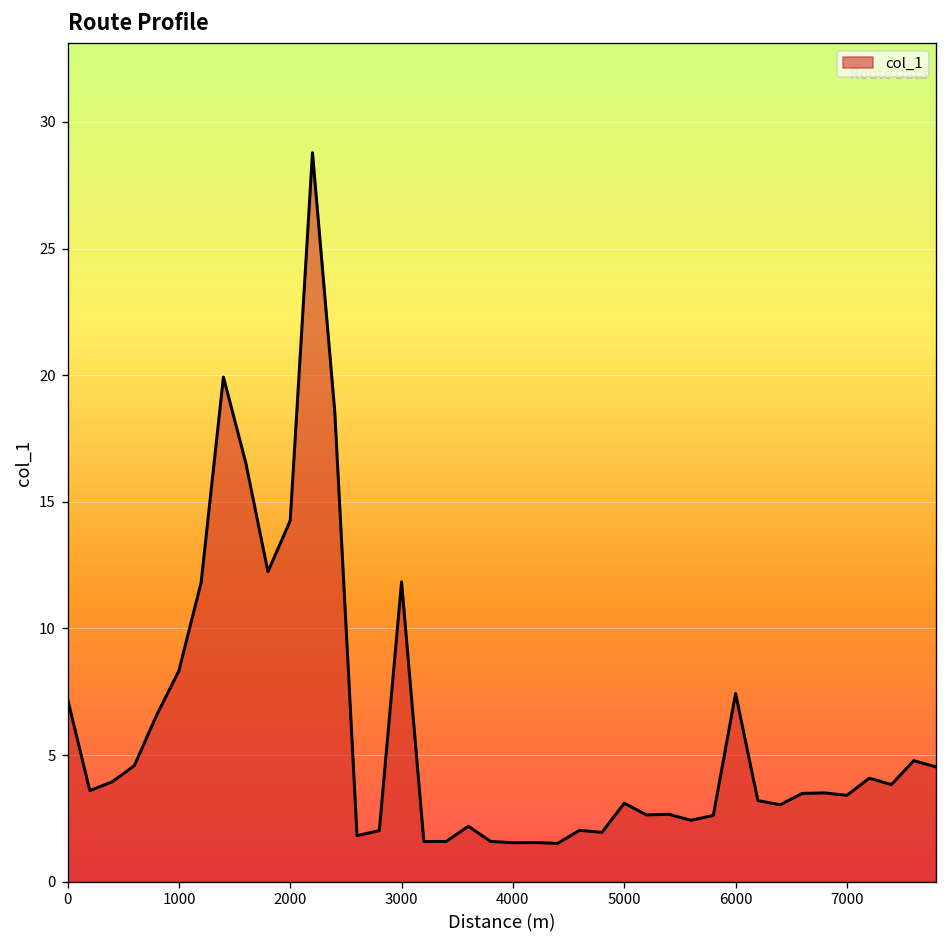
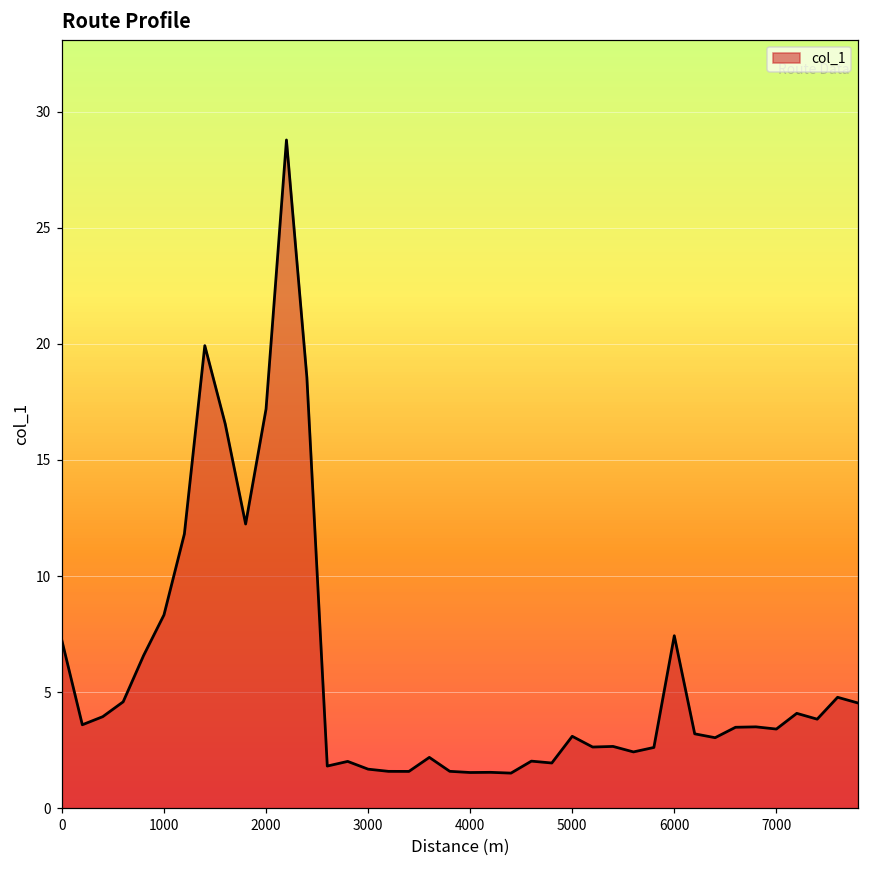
2000: 14.3 -> 17.2
3000: 11.8 -> 1.7
